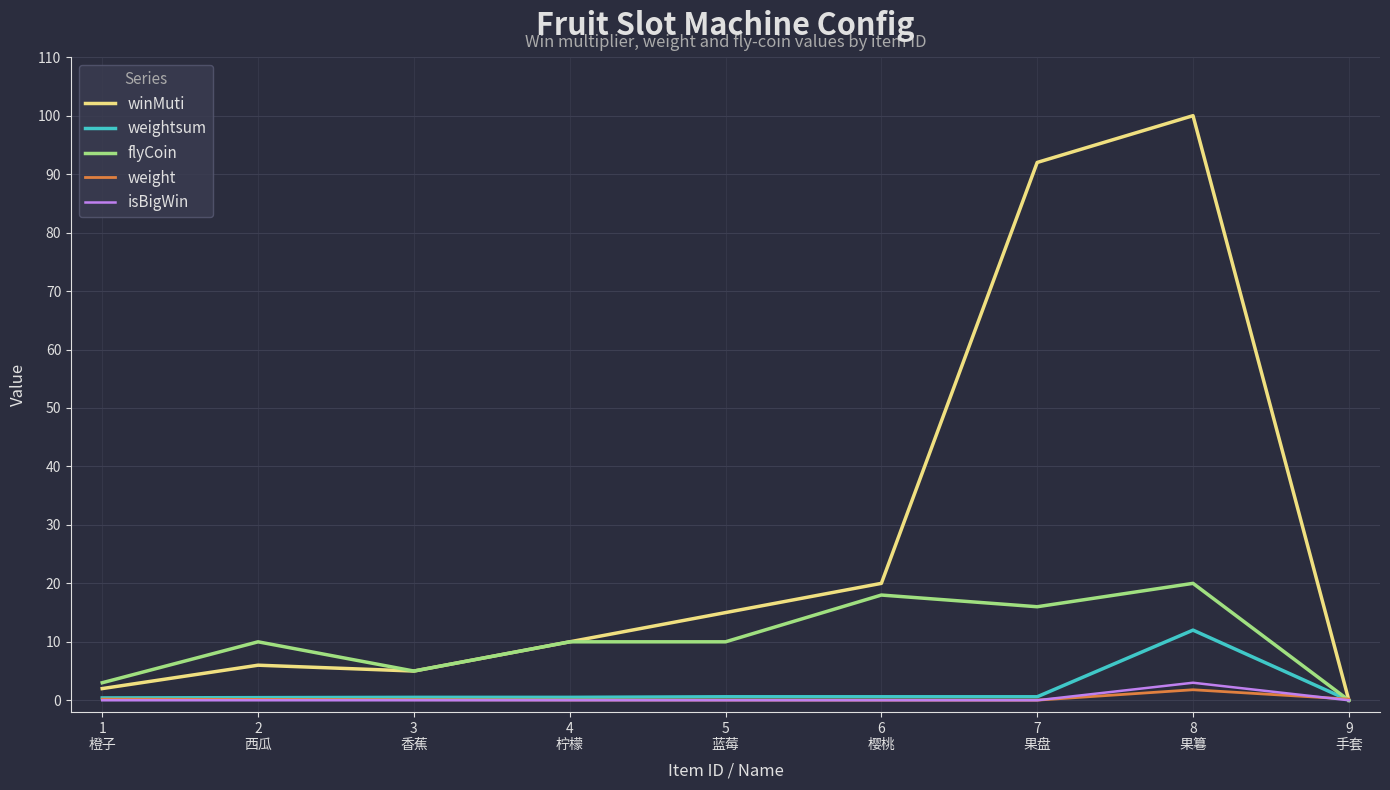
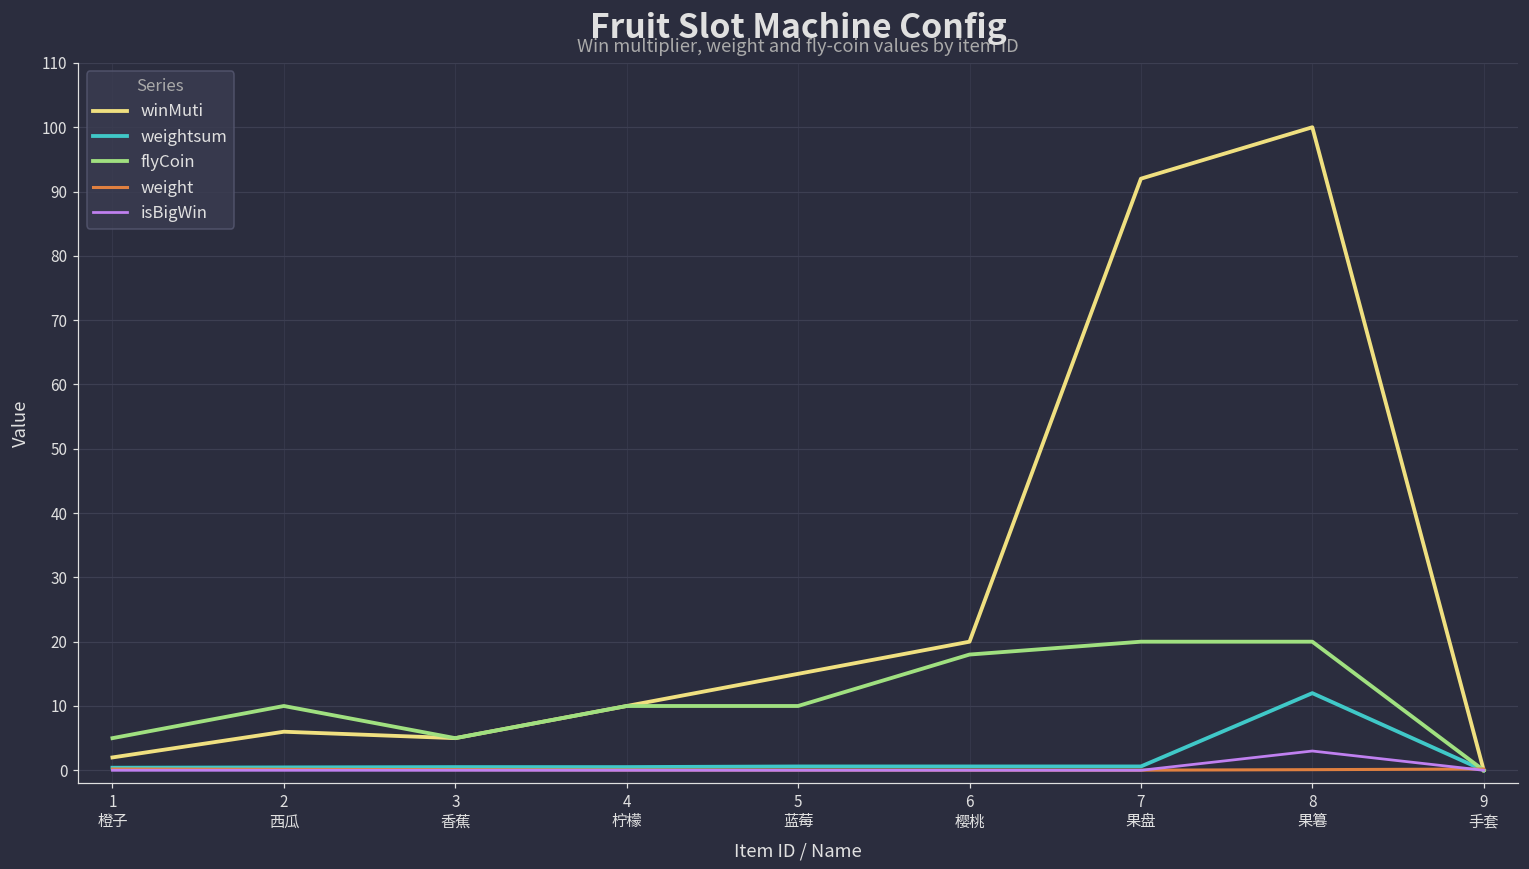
flyCoin, 1 橙子: 3 -> 5
flyCoin, 7 果盘: 16 -> 20
weight, 8 果篹: 2 -> 0
